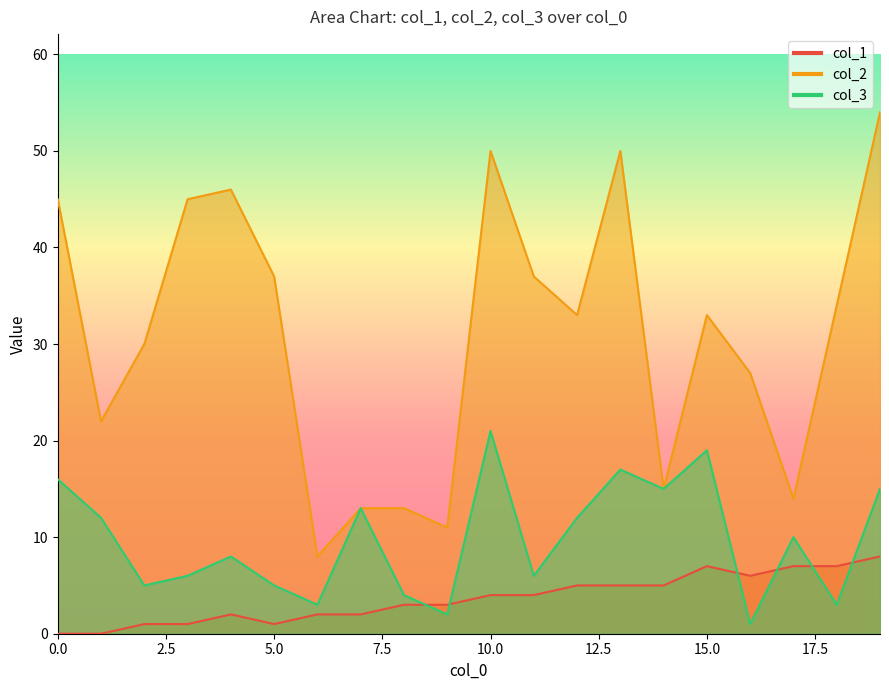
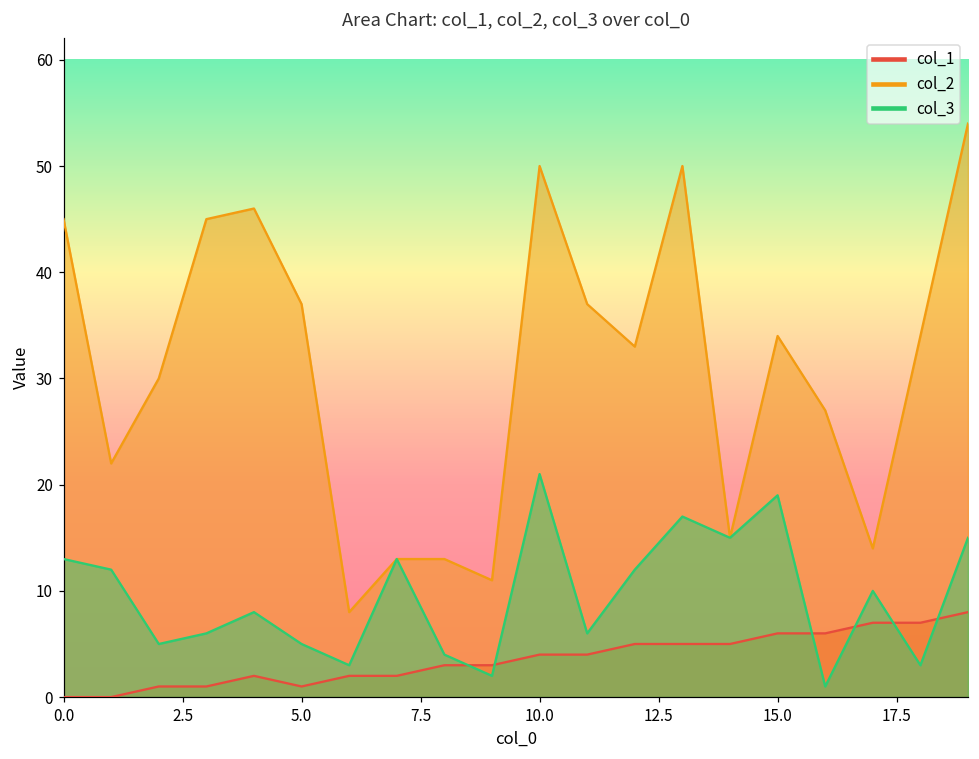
col_3, 0.0: 16 -> 13
col_1, 15.0: 7 -> 6
col_2, 15.0: 33 -> 34
